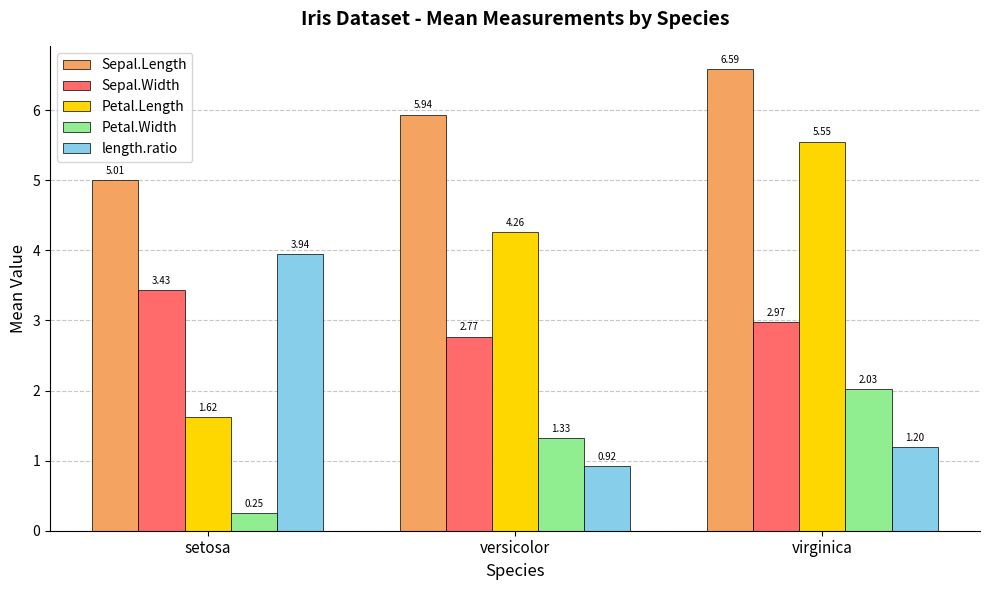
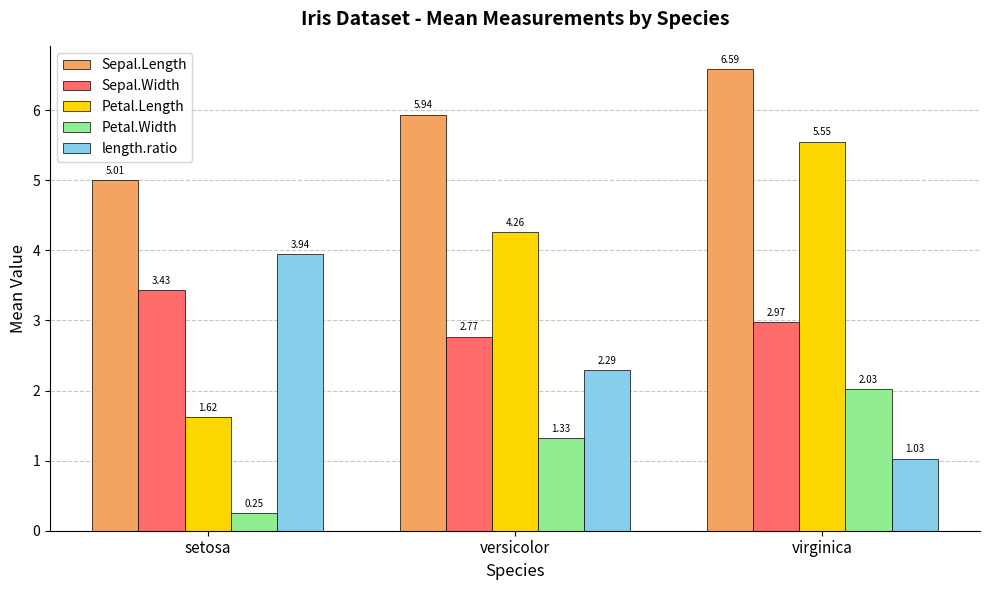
length.ratio, versicolor: 0.92 -> 2.29
length.ratio, virginica: 1.20 -> 1.03
